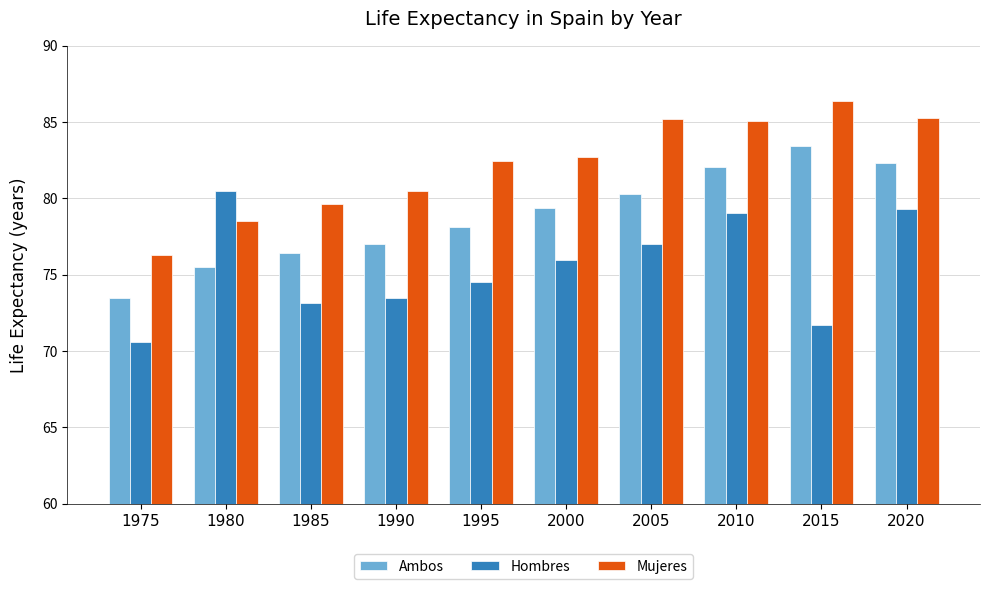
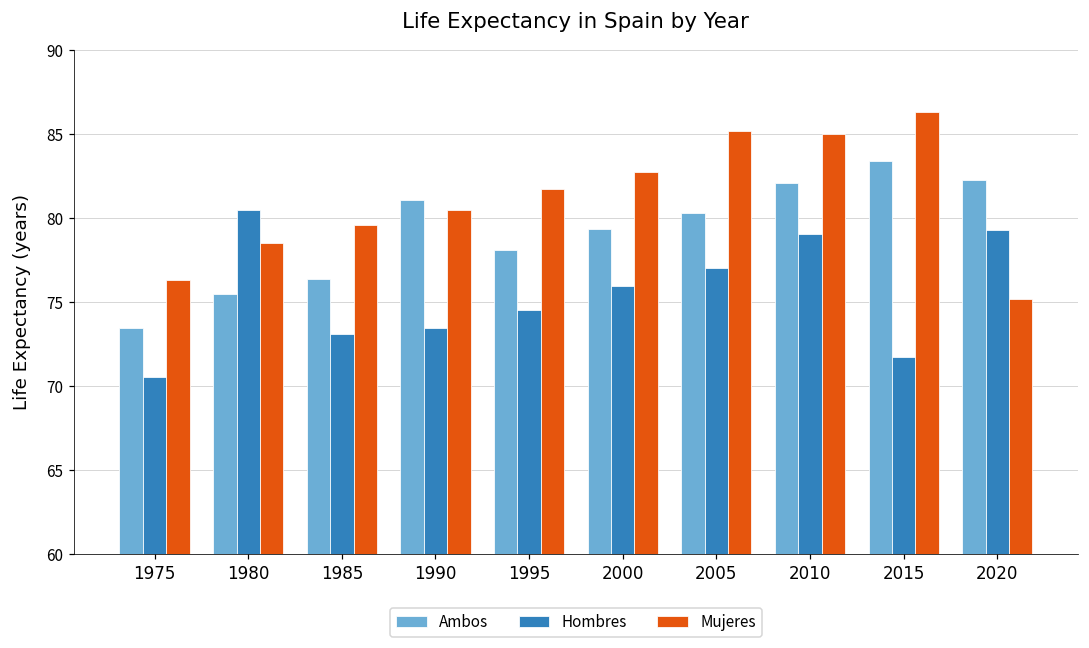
Ambos, 1990: 77.0 -> 81.1
Mujeres, 1995: 82.4 -> 81.7
Mujeres, 2020: 85.3 -> 75.2
